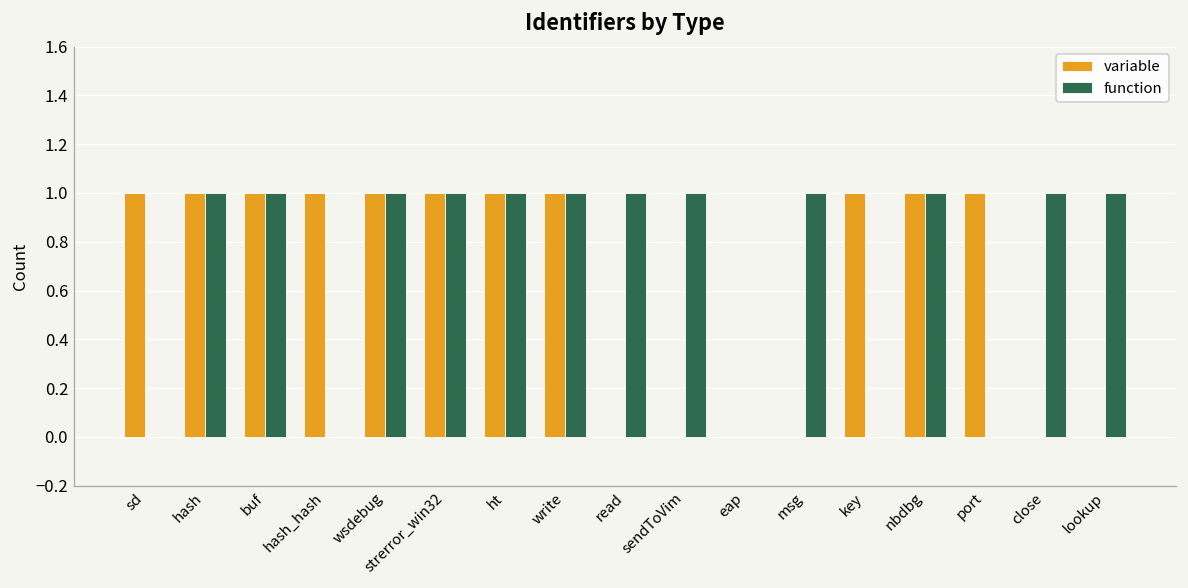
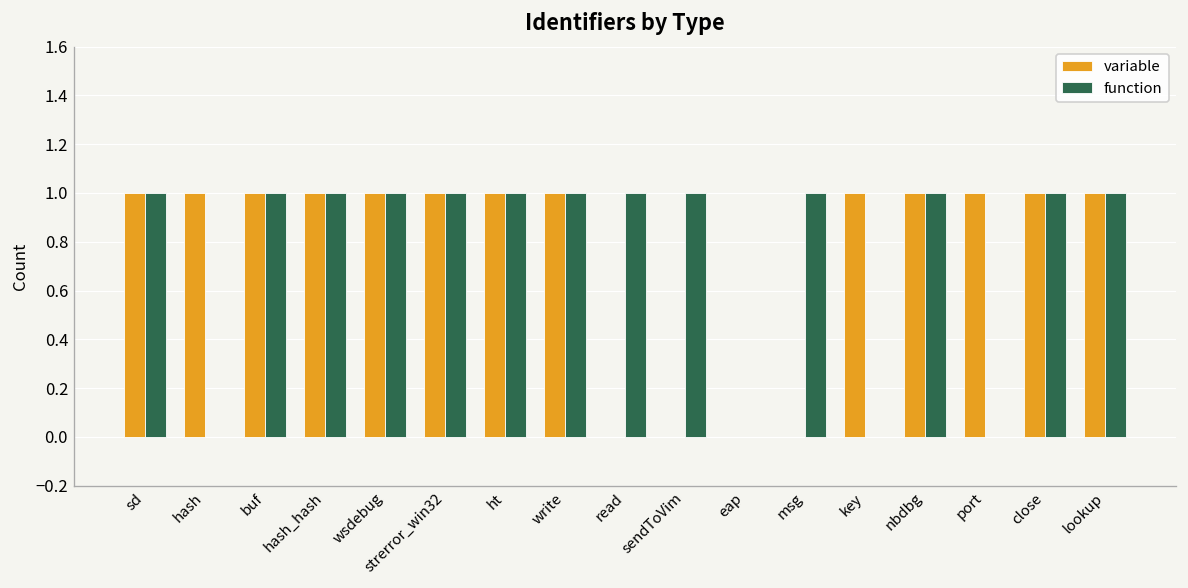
function, sd: 0 -> 1
function, hash: 1 -> 0
function, hash_hash: 0 -> 1
variable, close: 0 -> 1
variable, lookup: 0 -> 1
